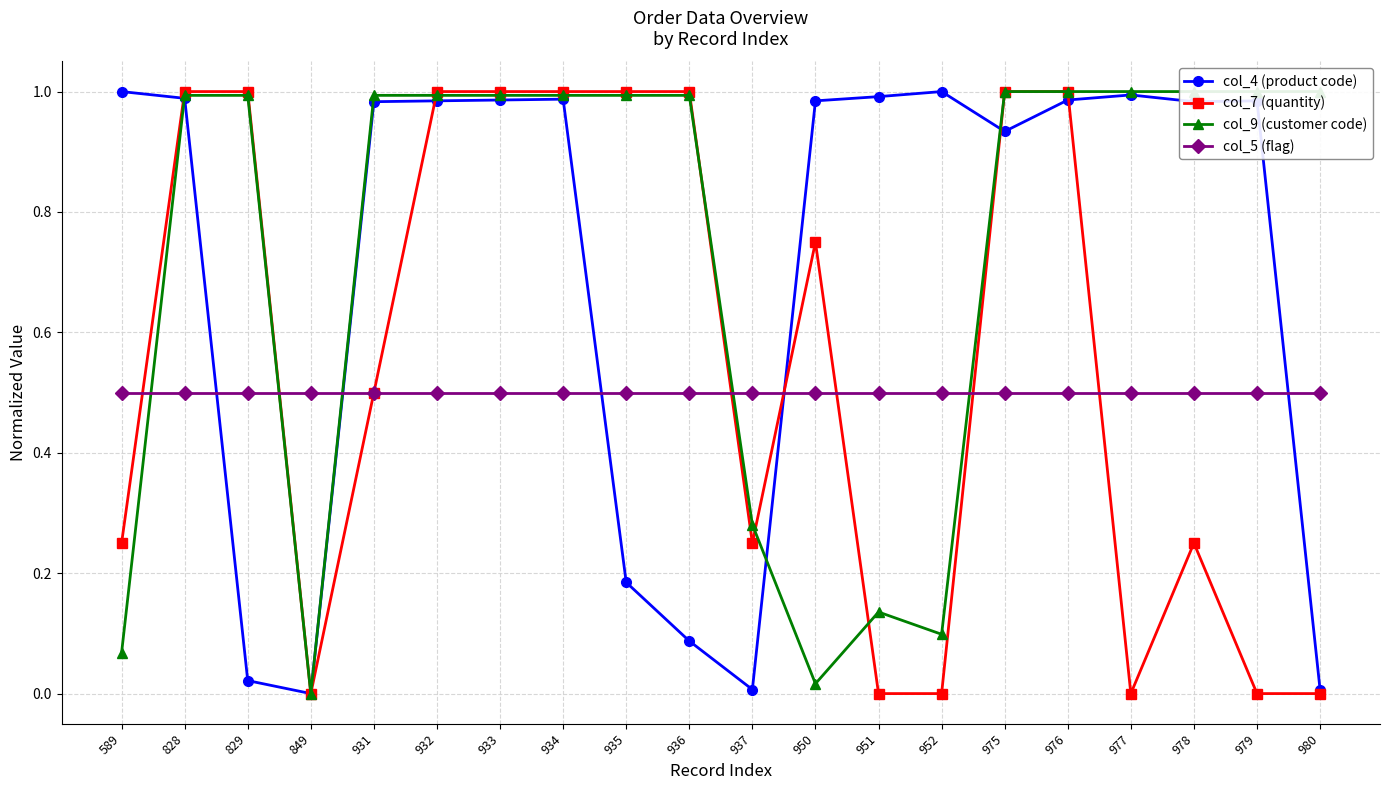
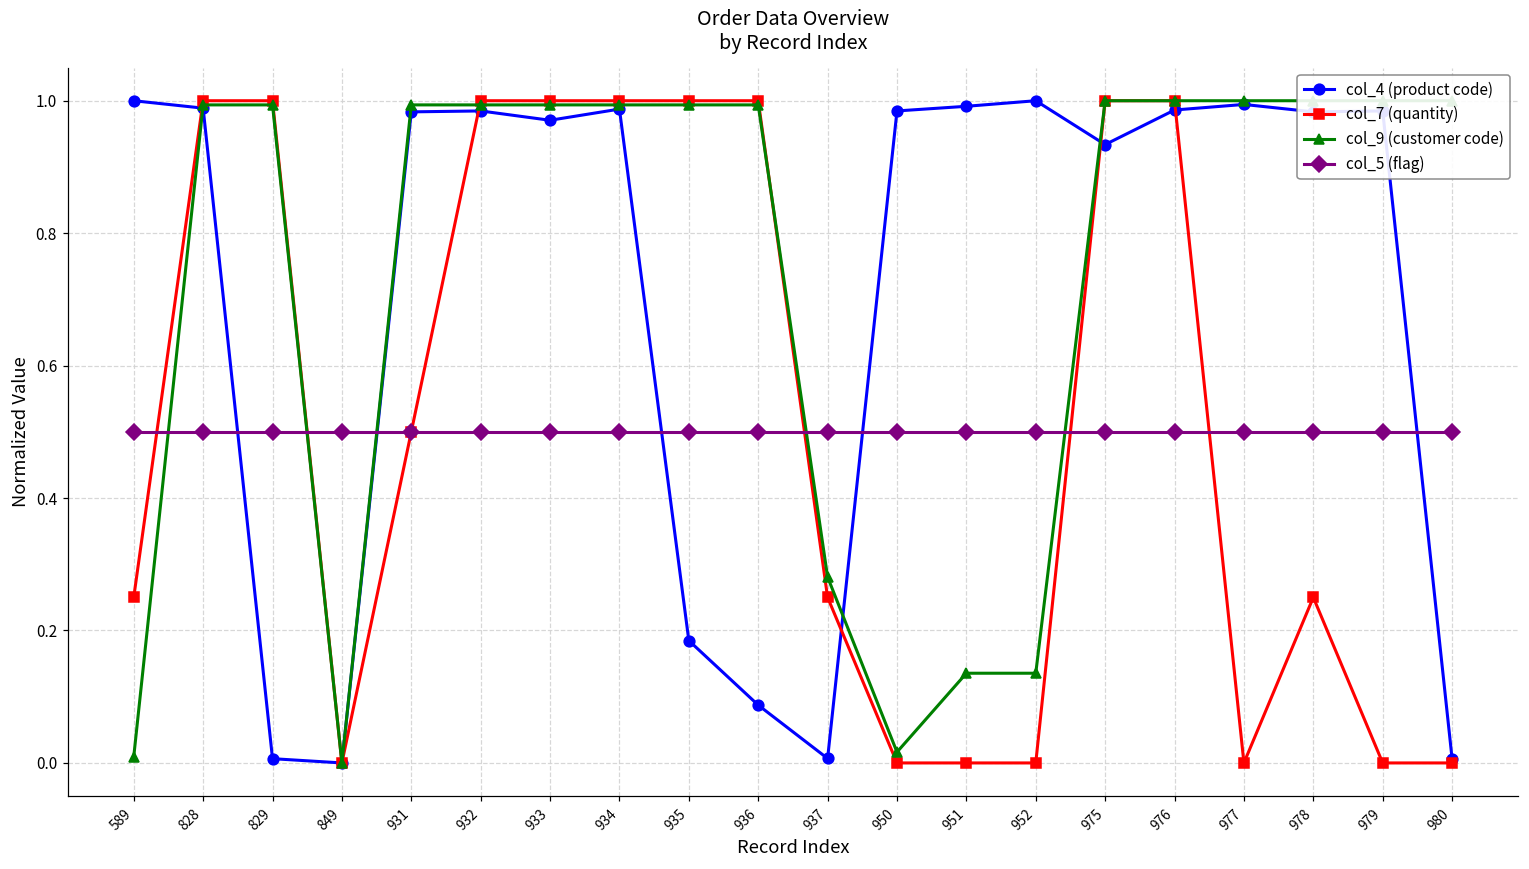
col_9 (customer code), 589: 0.07 -> 0.01
col_4 (product code), 829: 0.02 -> 0.01
col_4 (product code), 933: 0.99 -> 0.97
col_7 (quantity), 950: 0.75 -> 0.00
col_9 (customer code), 952: 0.10 -> 0.14
